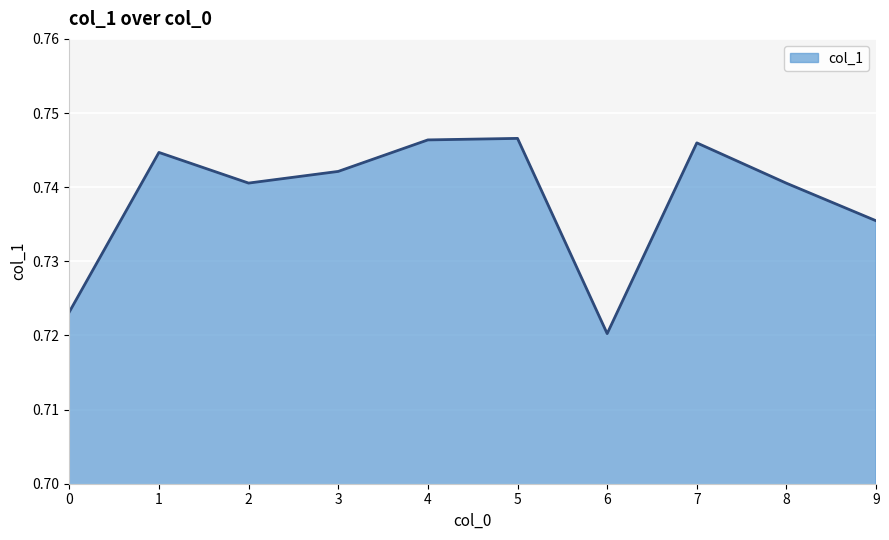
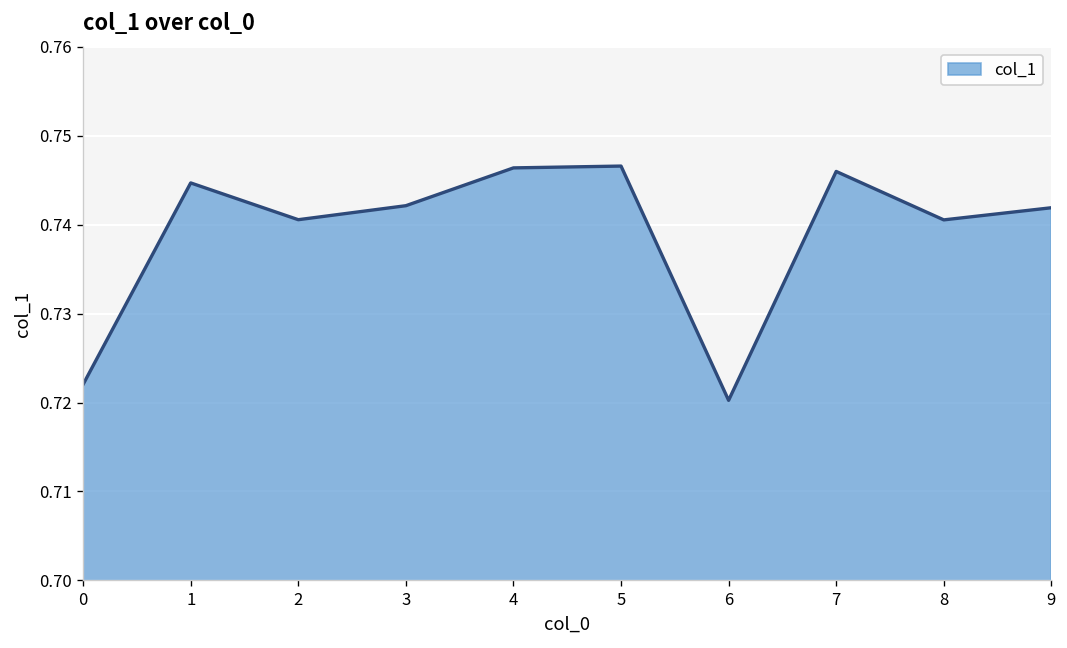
0: 0.723 -> 0.722
9: 0.735 -> 0.742
